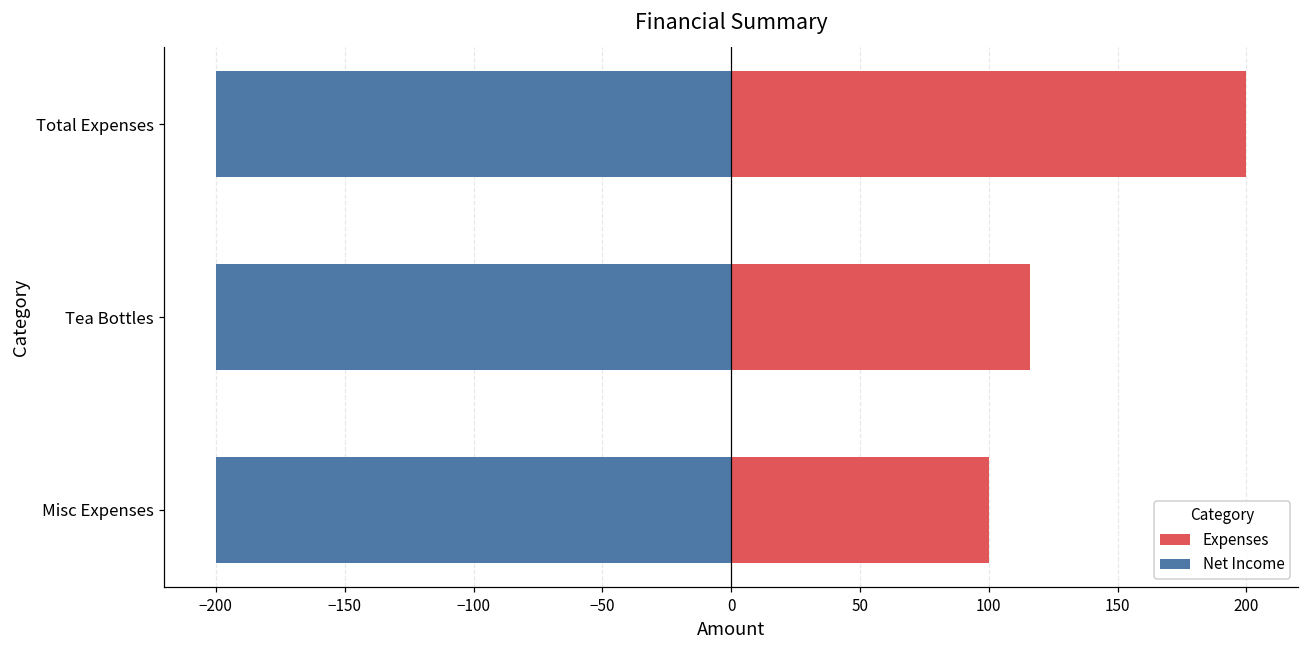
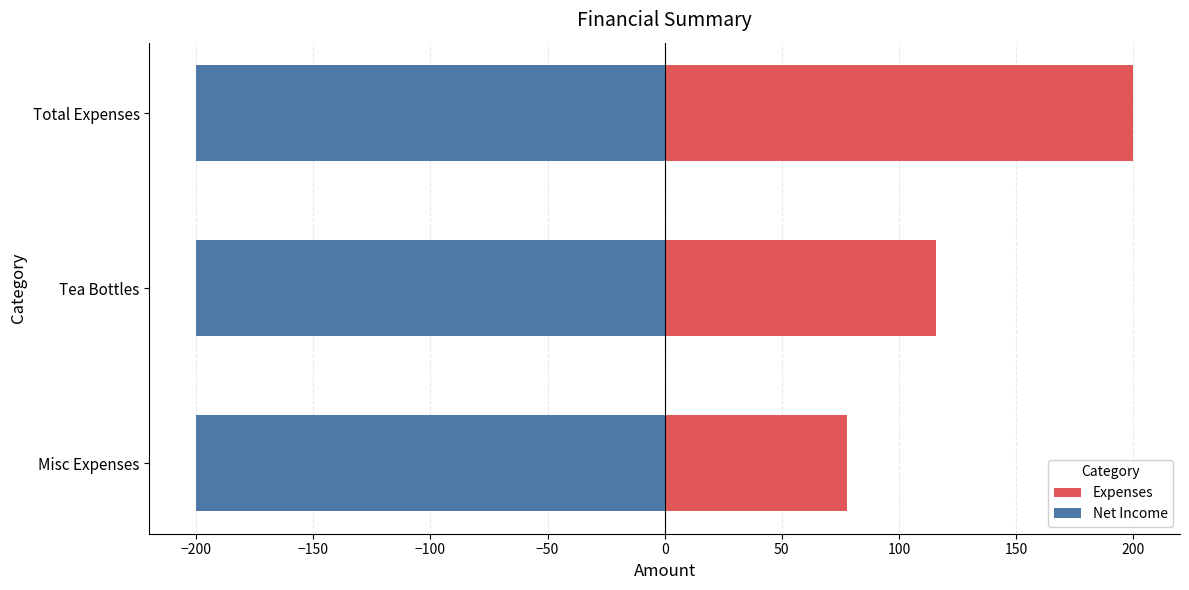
Expenses, Misc Expenses: 100 -> 78
